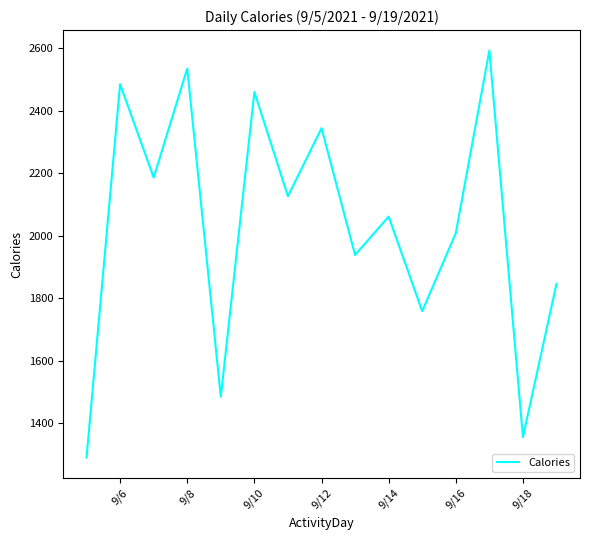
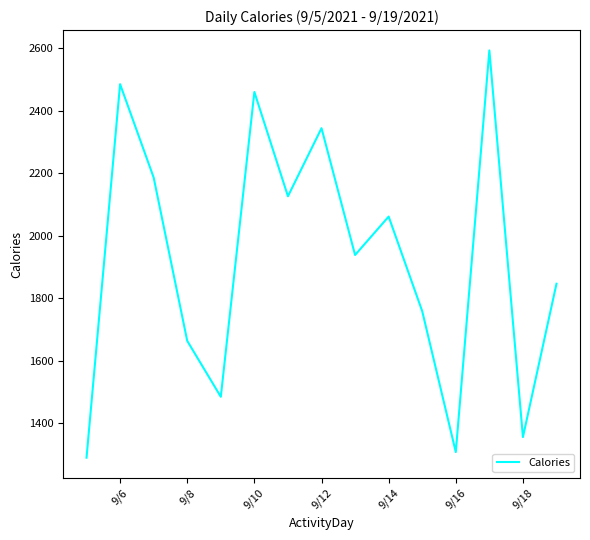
9/8: 2540 -> 1660
9/16: 2010 -> 1310
